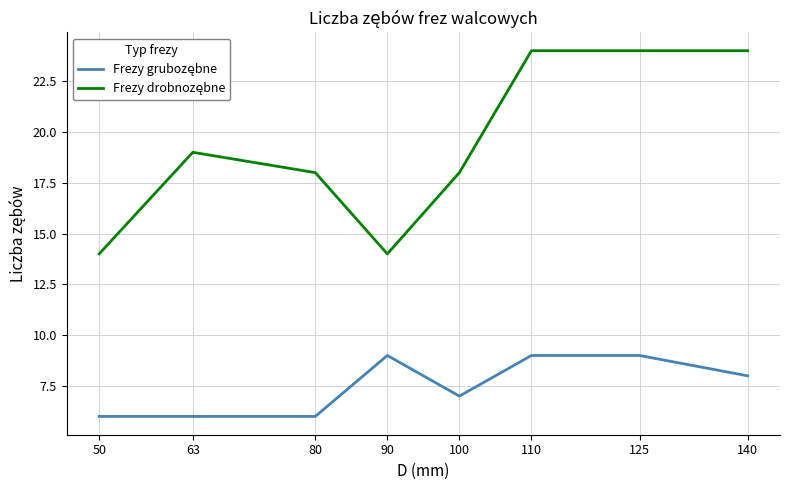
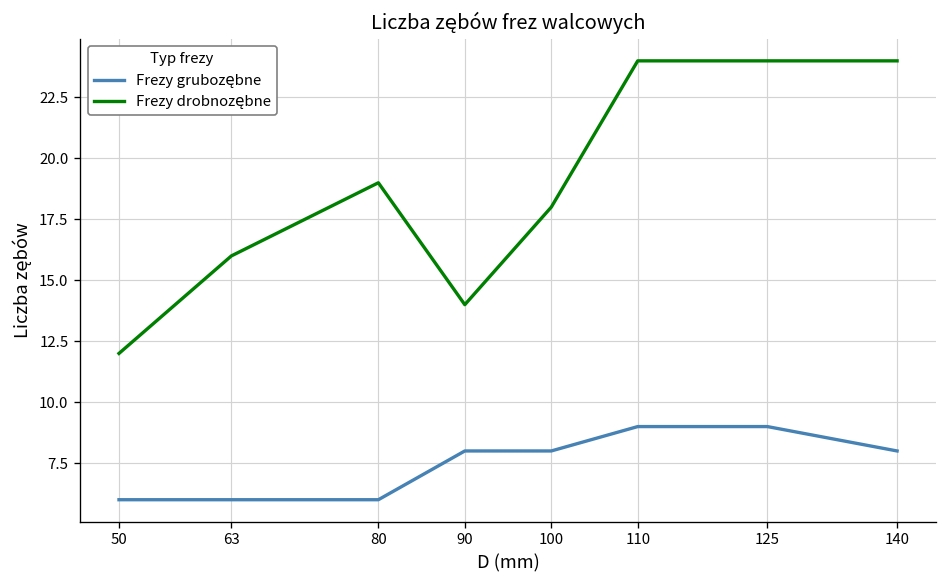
Frezy drobnozębne, 50: 14 -> 12
Frezy drobnozębne, 63: 19 -> 16
Frezy drobnozębne, 80: 18 -> 19
Frezy grubozębne, 90: 9 -> 8
Frezy grubozębne, 100: 7 -> 8
